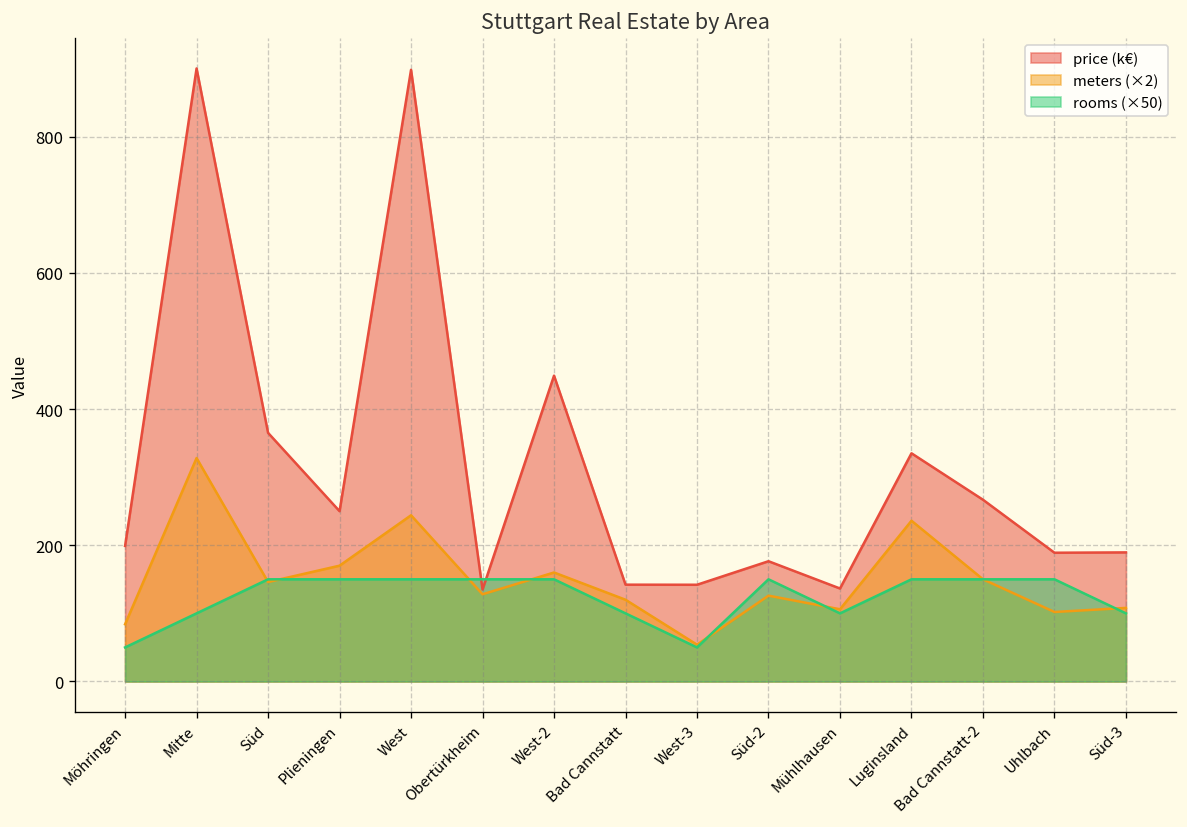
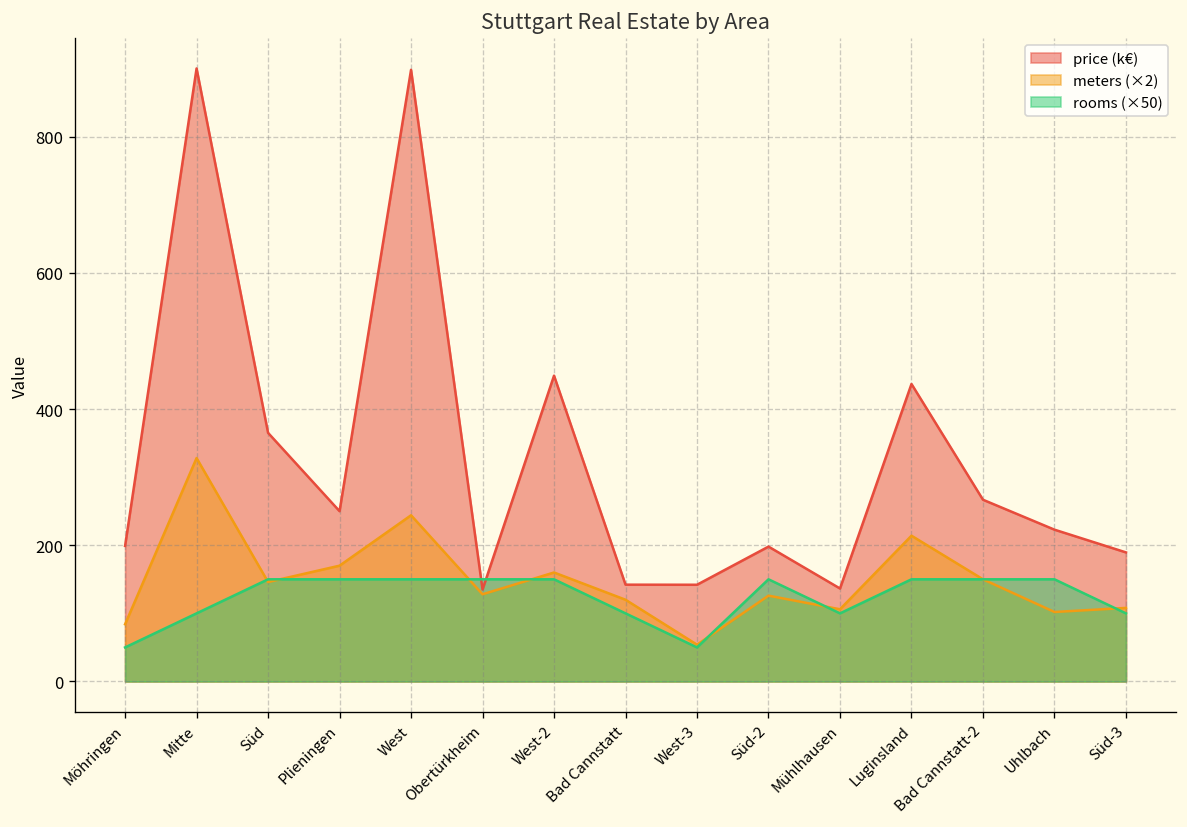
price (k€), Süd-2: 180 -> 200
price (k€), Luginsland: 340 -> 440
meters (×2), Luginsland: 240 -> 210
price (k€), Uhlbach: 190 -> 220
